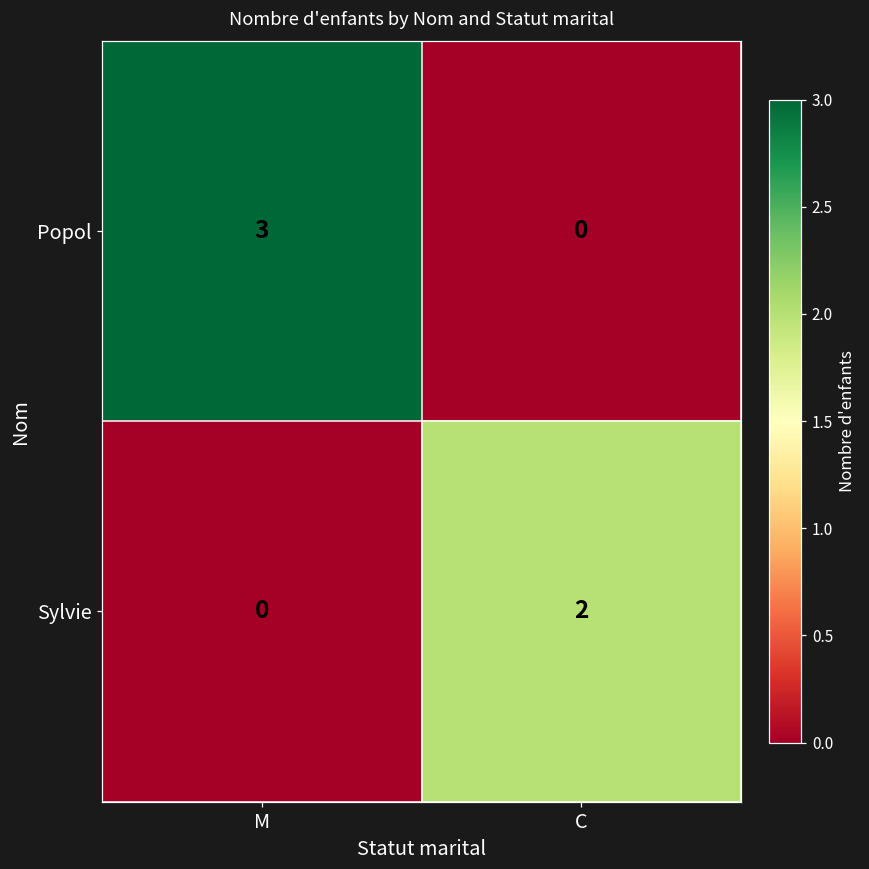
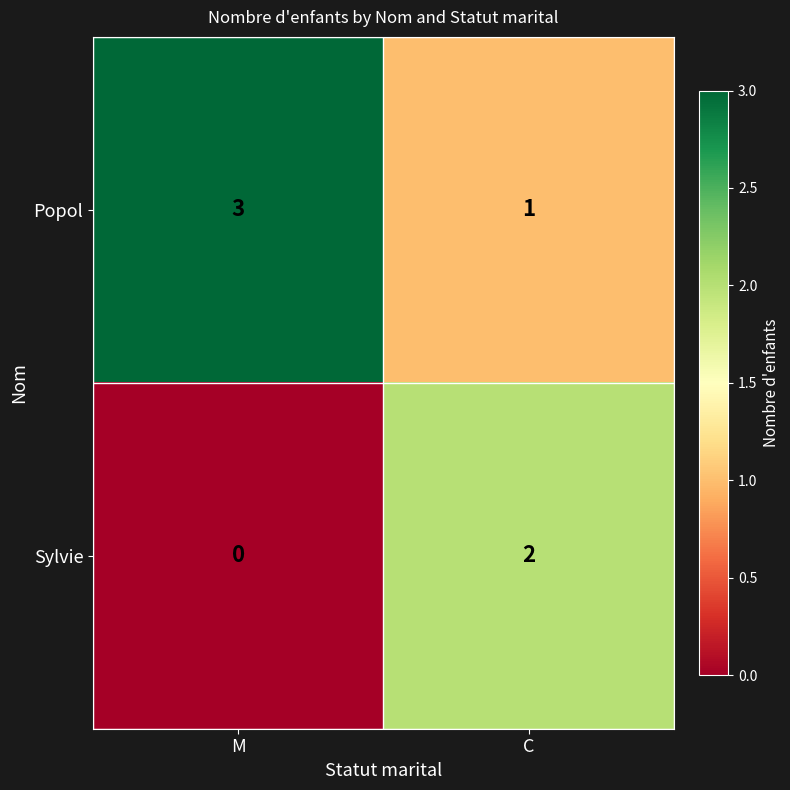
Popol, C: 0 -> 1
